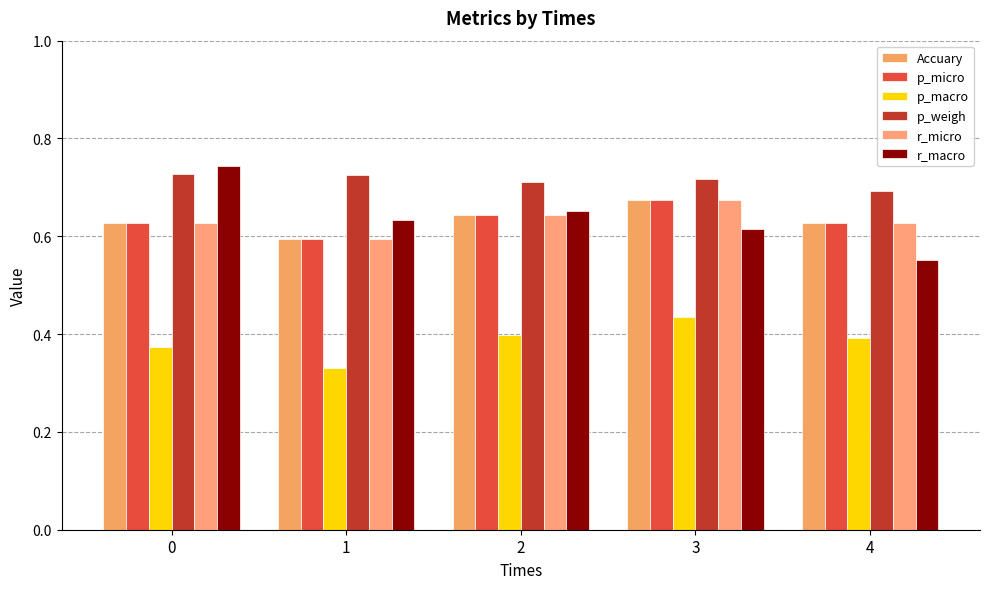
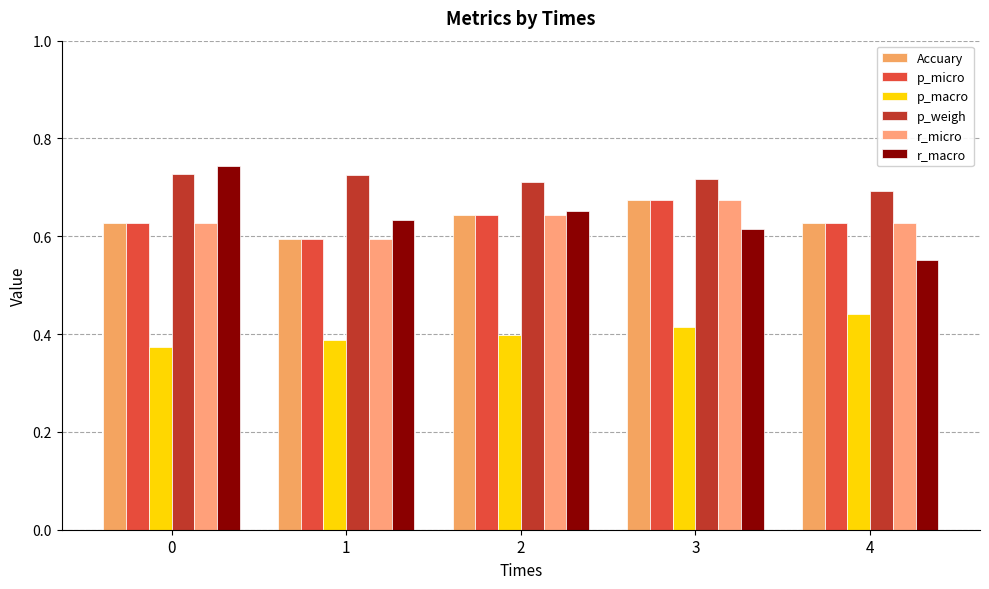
p_macro, 1: 0.33 -> 0.39
p_macro, 3: 0.44 -> 0.41
p_macro, 4: 0.39 -> 0.44
